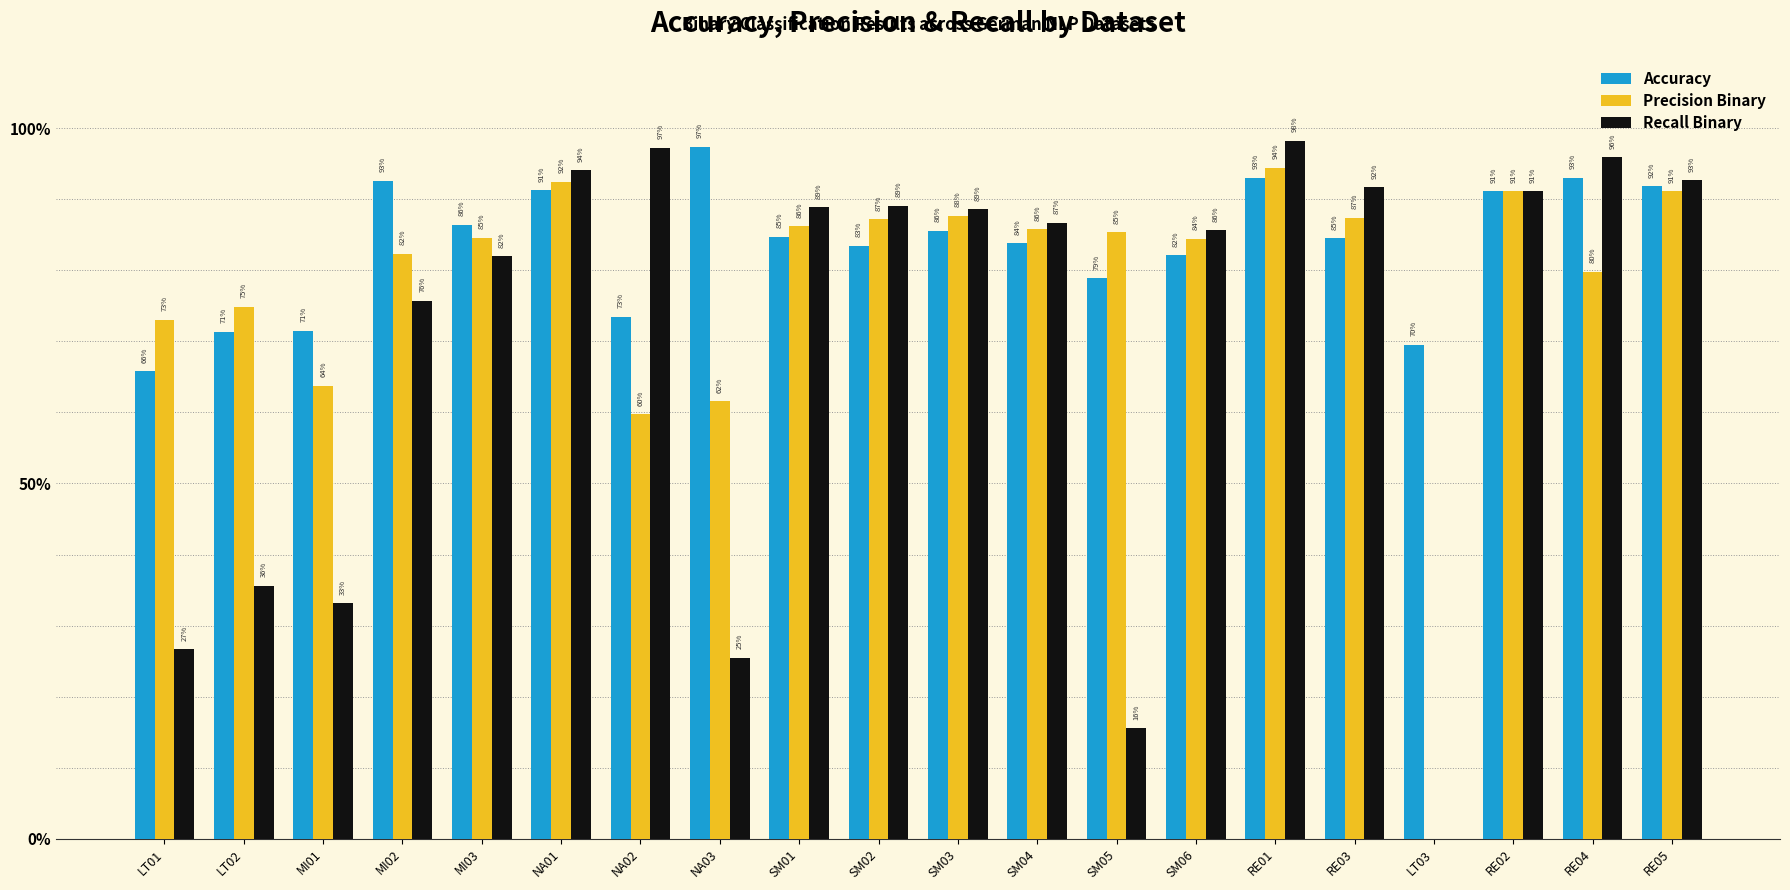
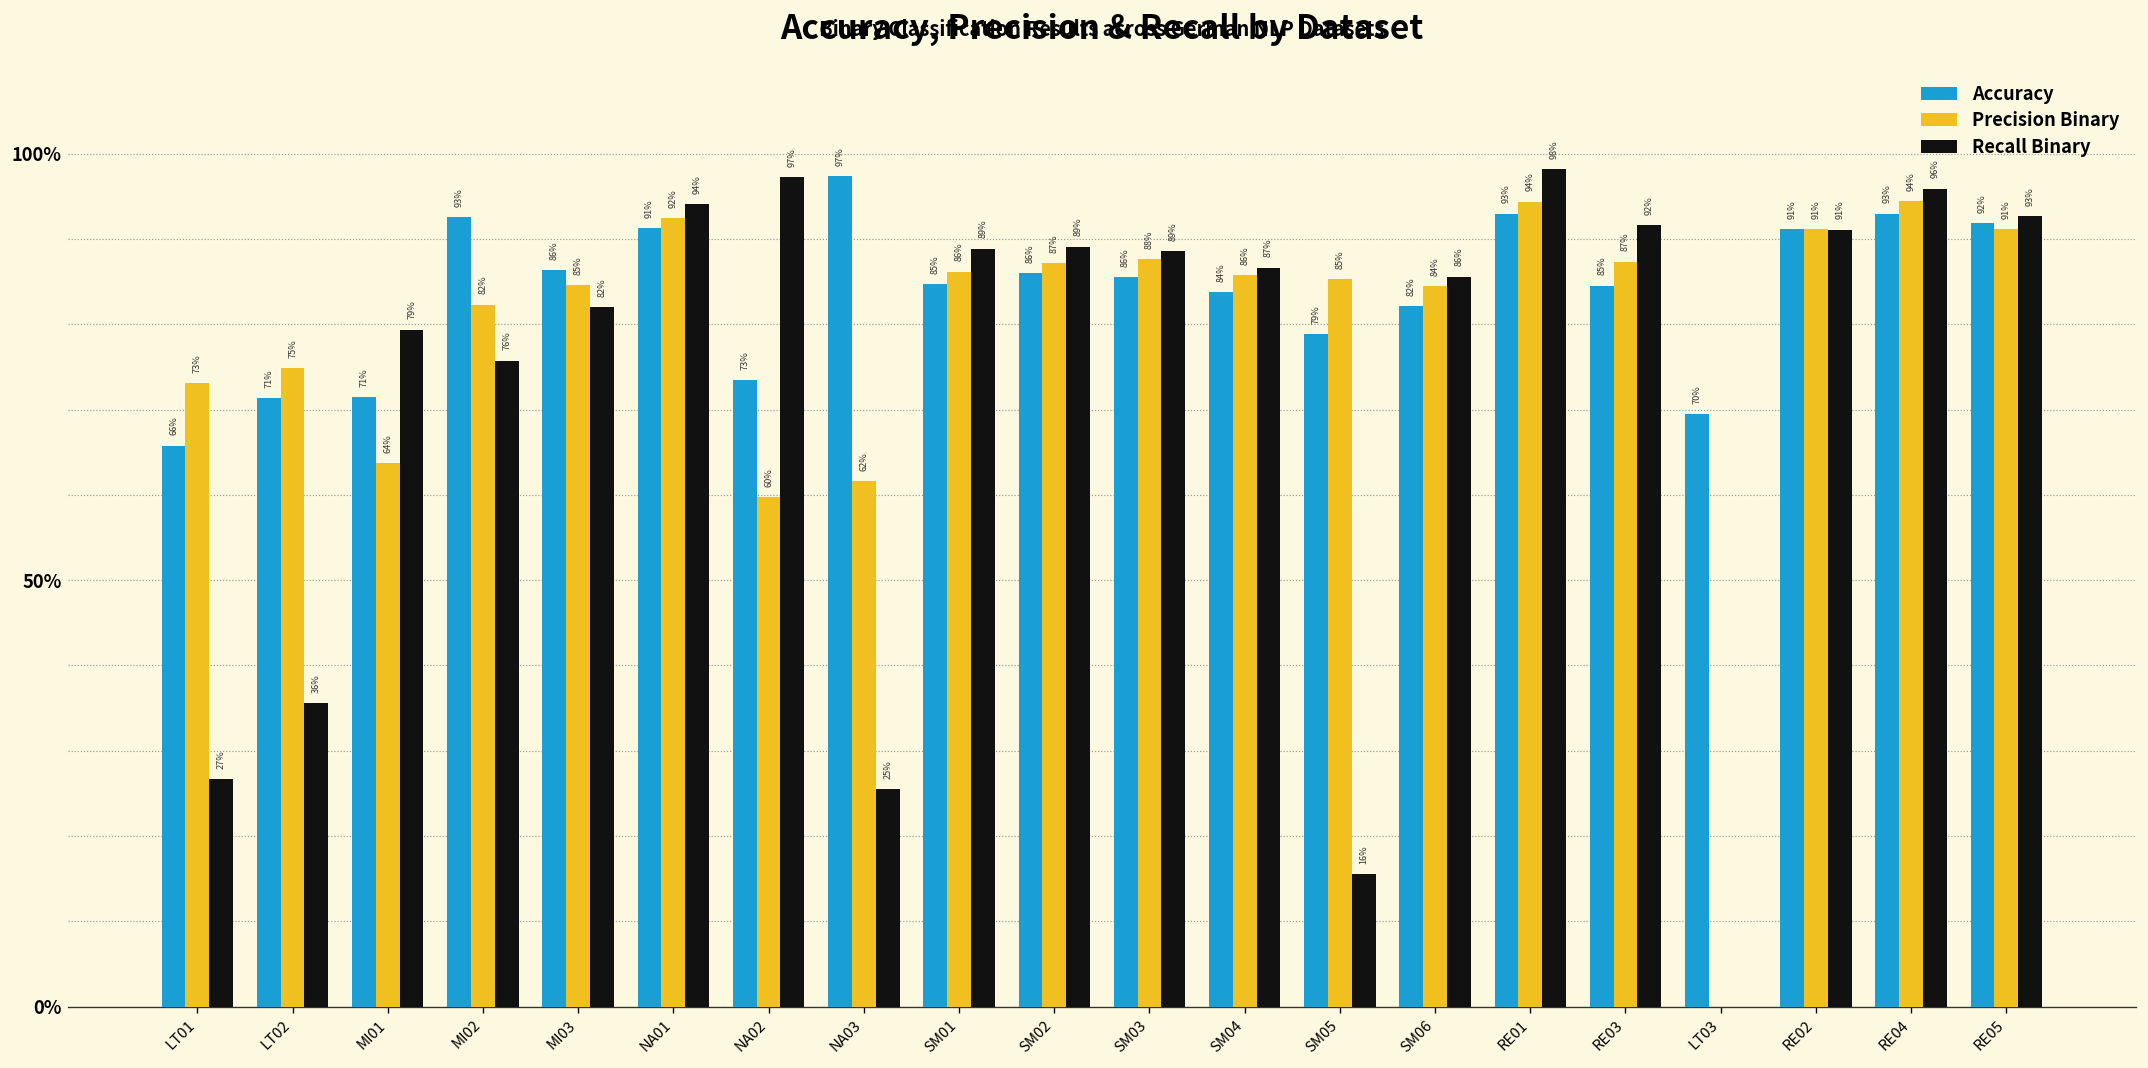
Recall Binary, MI01: 33% -> 79%
Accuracy, SM02: 83% -> 86%
Precision Binary, RE04: 80% -> 94%
